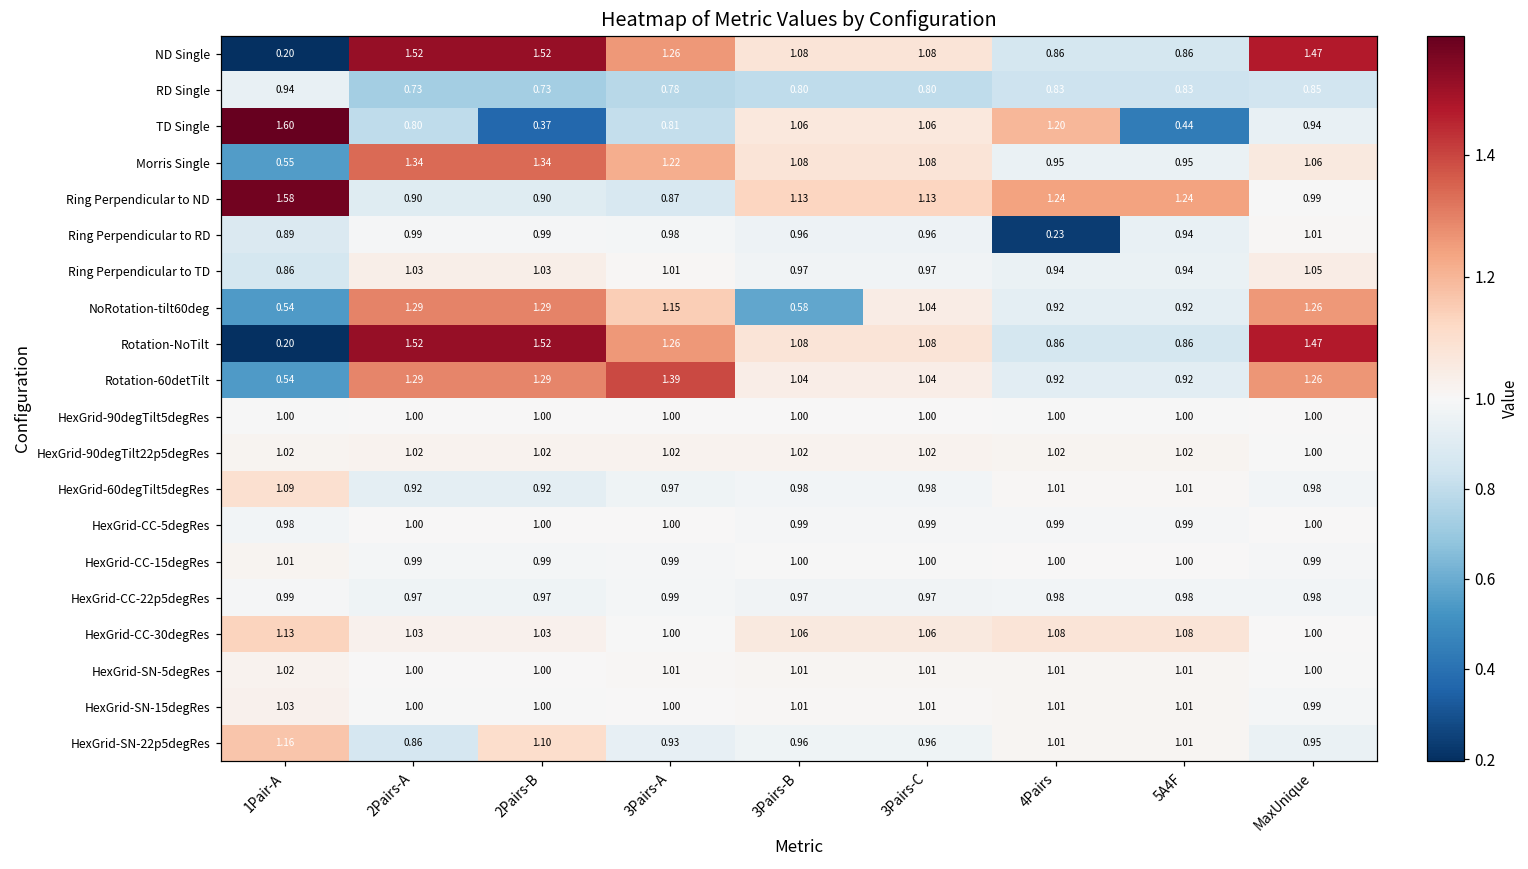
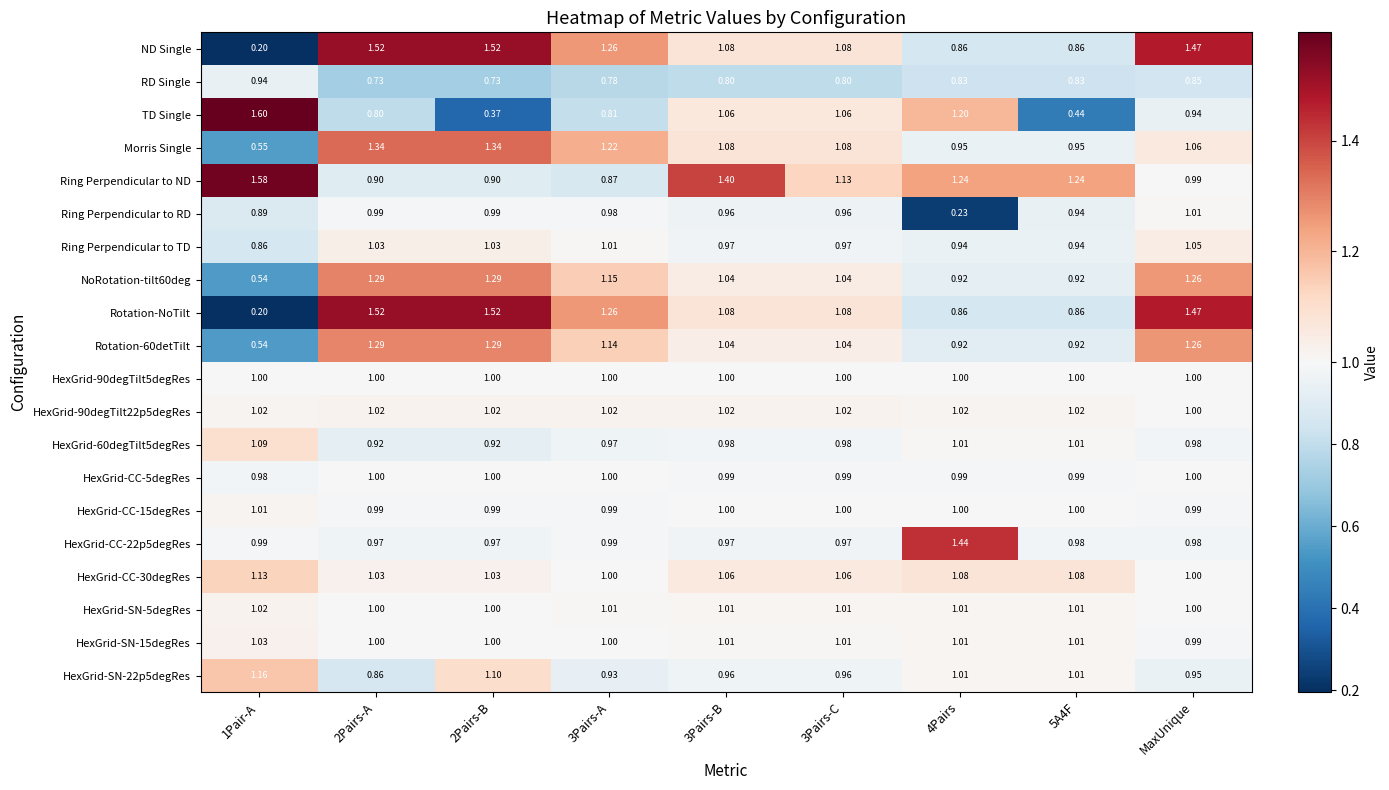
Ring Perpendicular to ND, 3Pairs-B: 1.13 -> 1.40
NoRotation-tilt60deg, 3Pairs-B: 0.58 -> 1.04
Rotation-60detTilt, 3Pairs-A: 1.39 -> 1.14
HexGrid-CC-22p5degRes, 4Pairs: 0.98 -> 1.44
